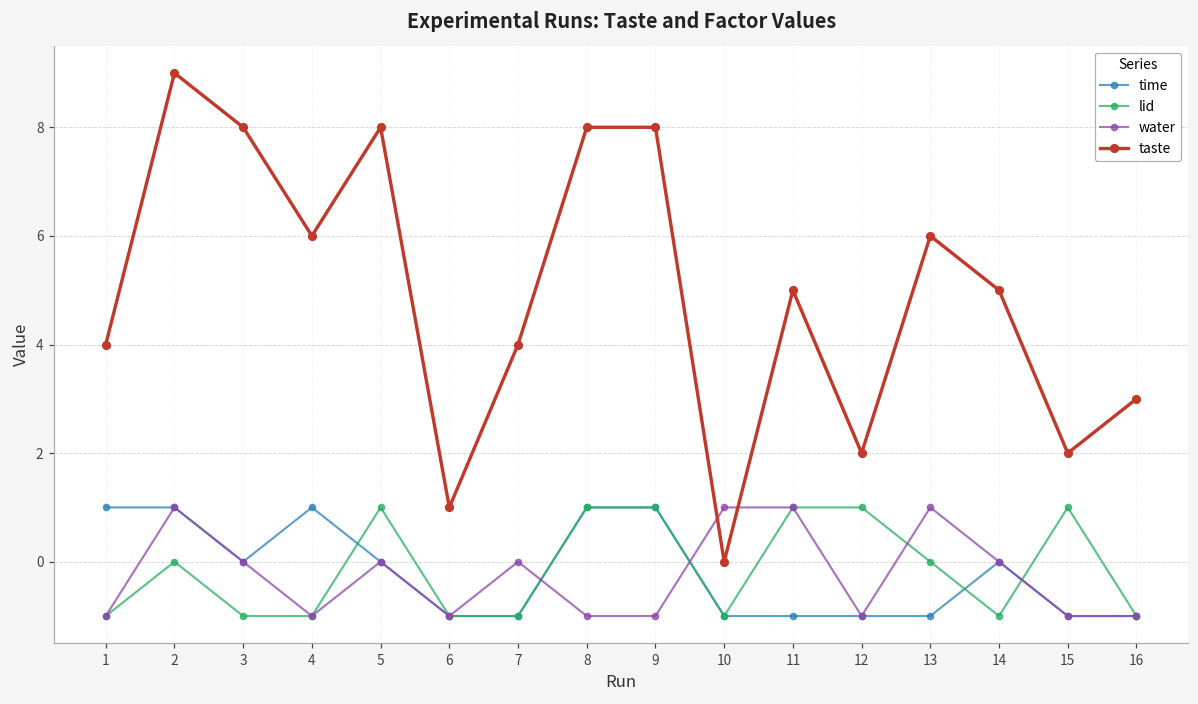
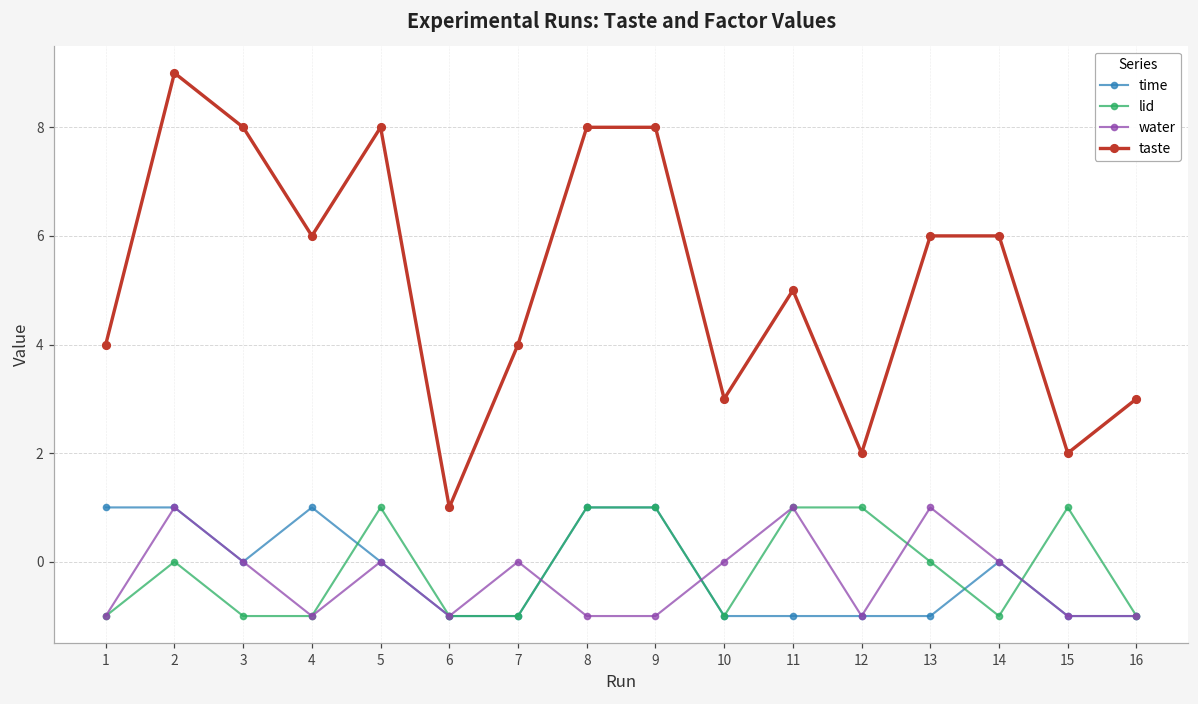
water, 10: 1 -> 0
taste, 10: 0 -> 3
taste, 14: 5 -> 6
